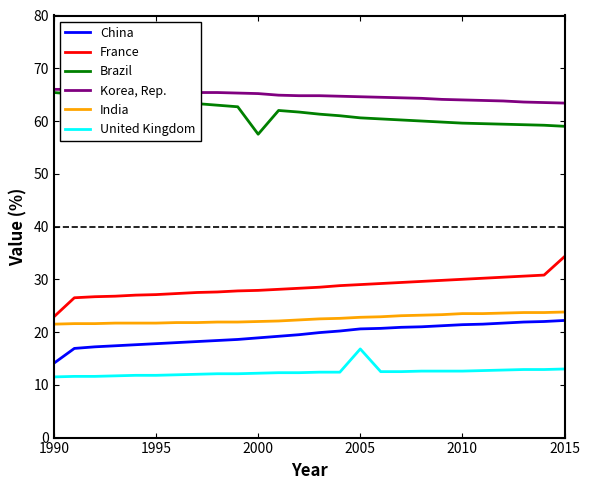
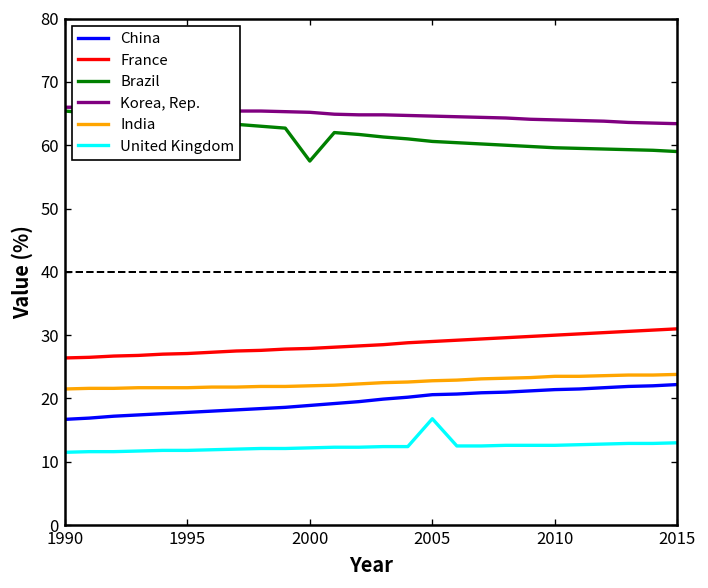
China, 1990: 14 -> 17
France, 1990: 23 -> 26
France, 2015: 34 -> 31
